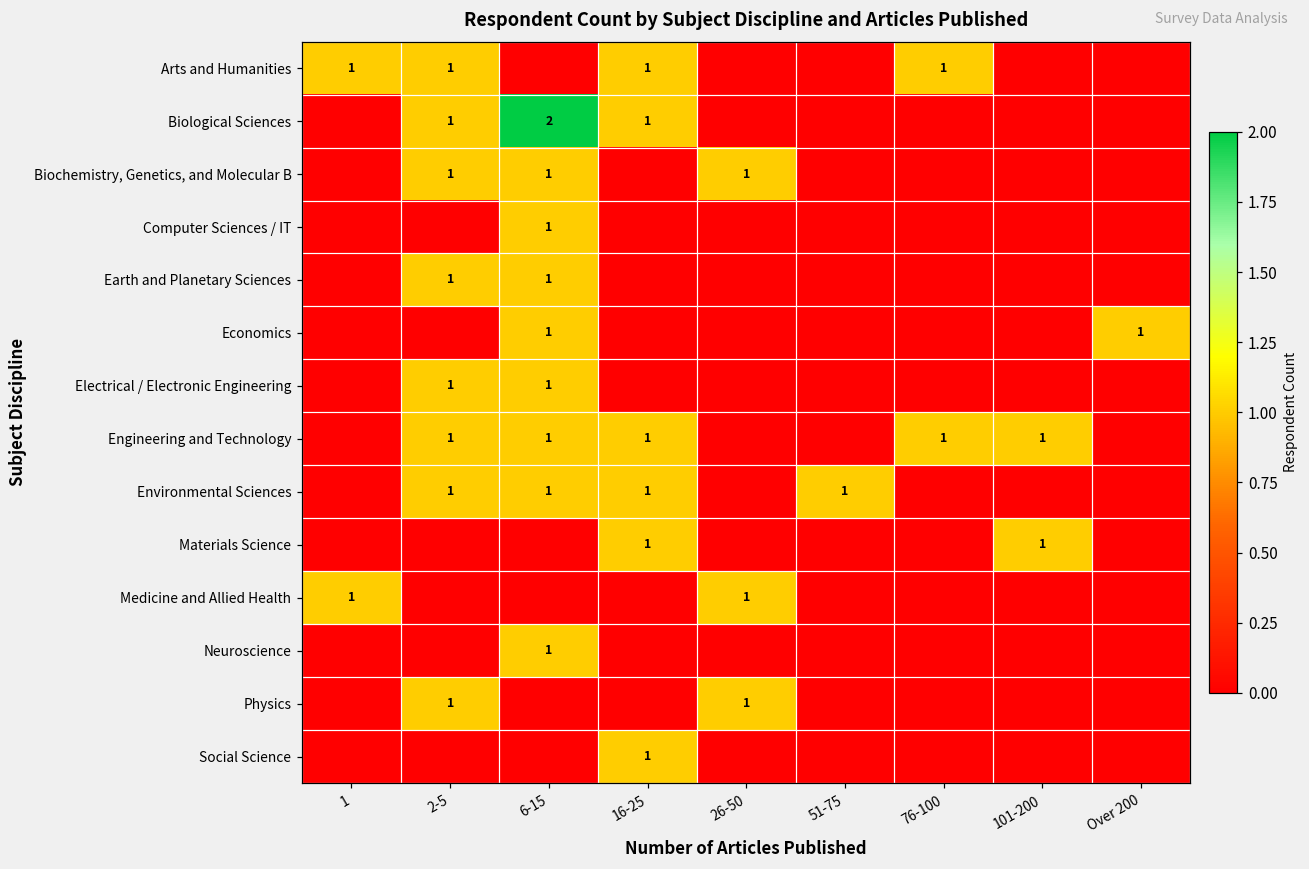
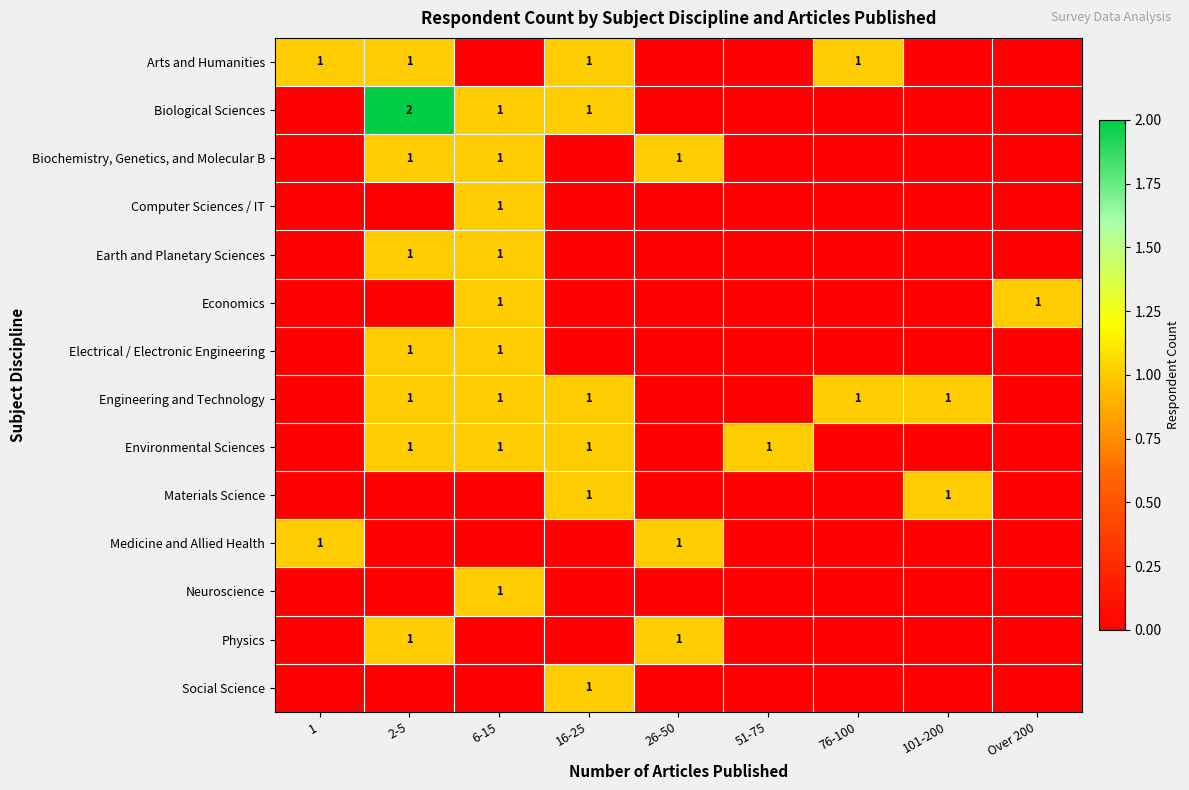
Biological Sciences, 2-5: 1 -> 2
Biological Sciences, 6-15: 2 -> 1
